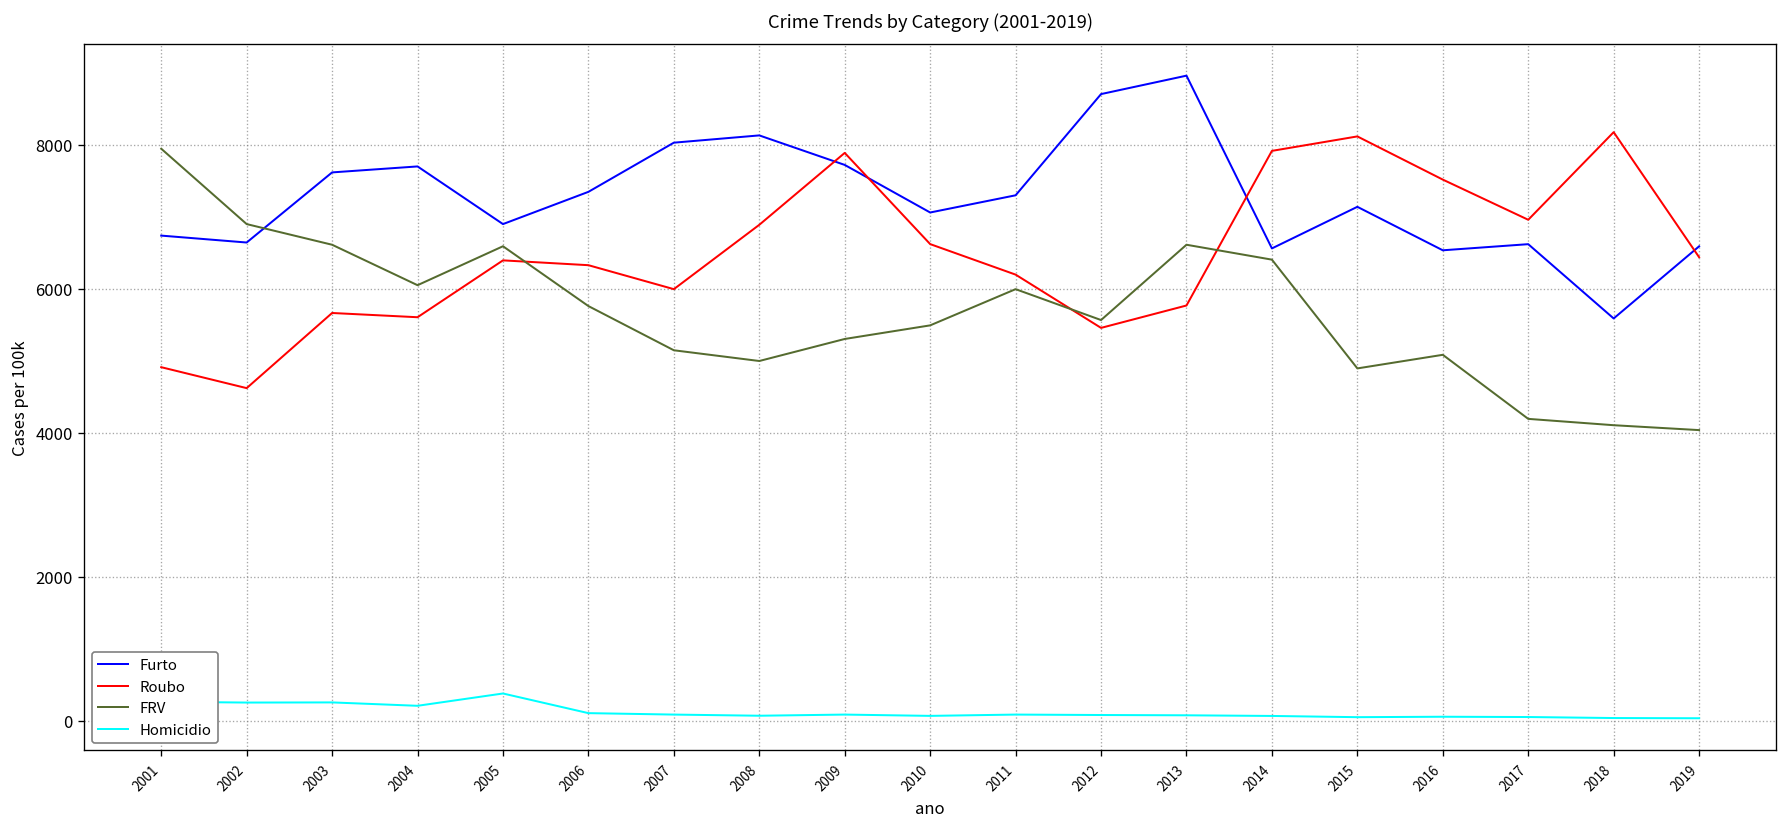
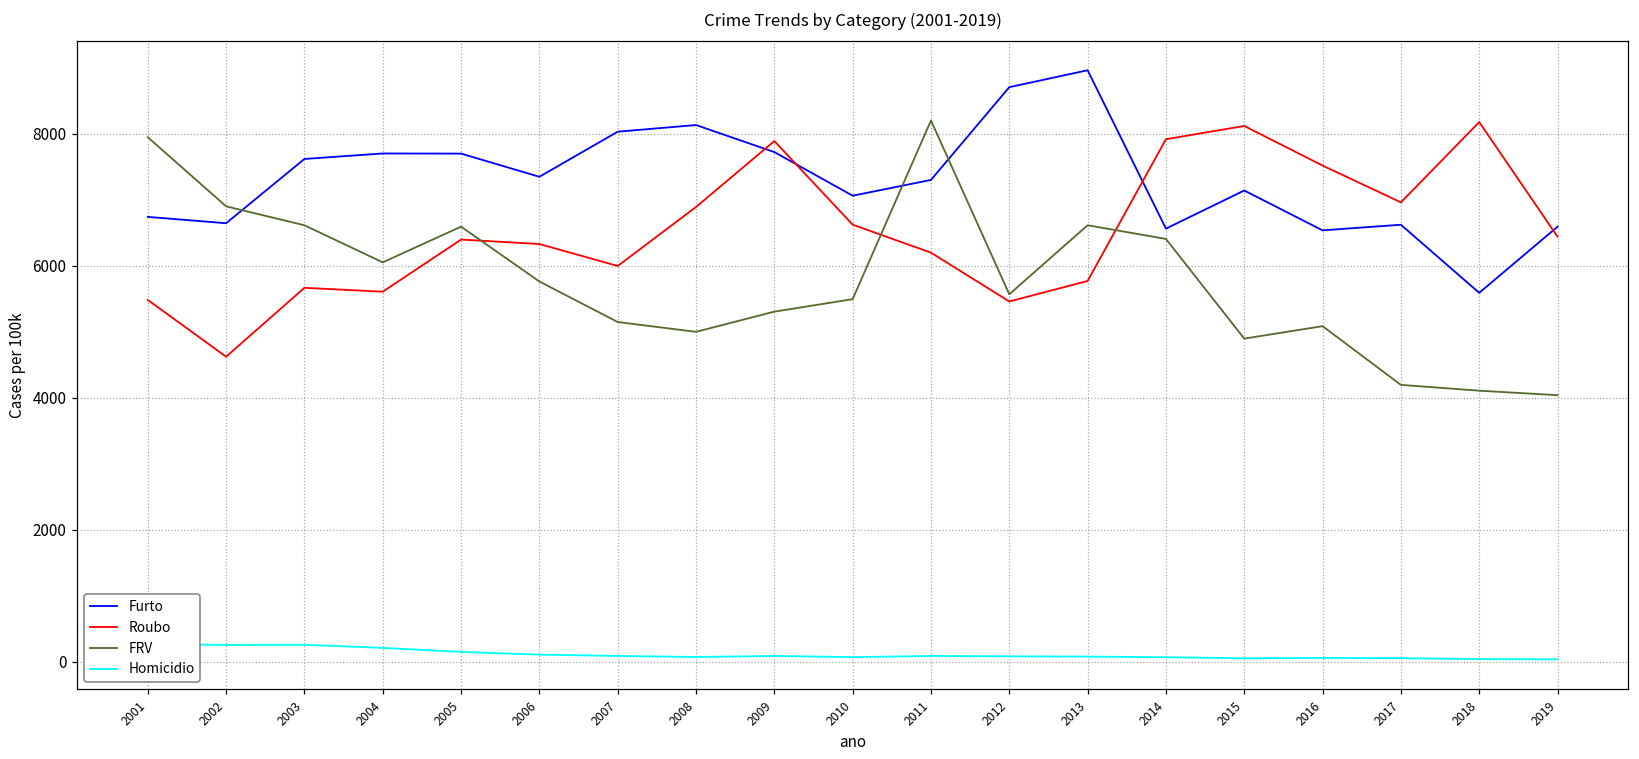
Roubo, 2001: 4900 -> 5500
Furto, 2005: 6900 -> 7700
Homicidio, 2005: 400 -> 100
FRV, 2011: 6000 -> 8200
